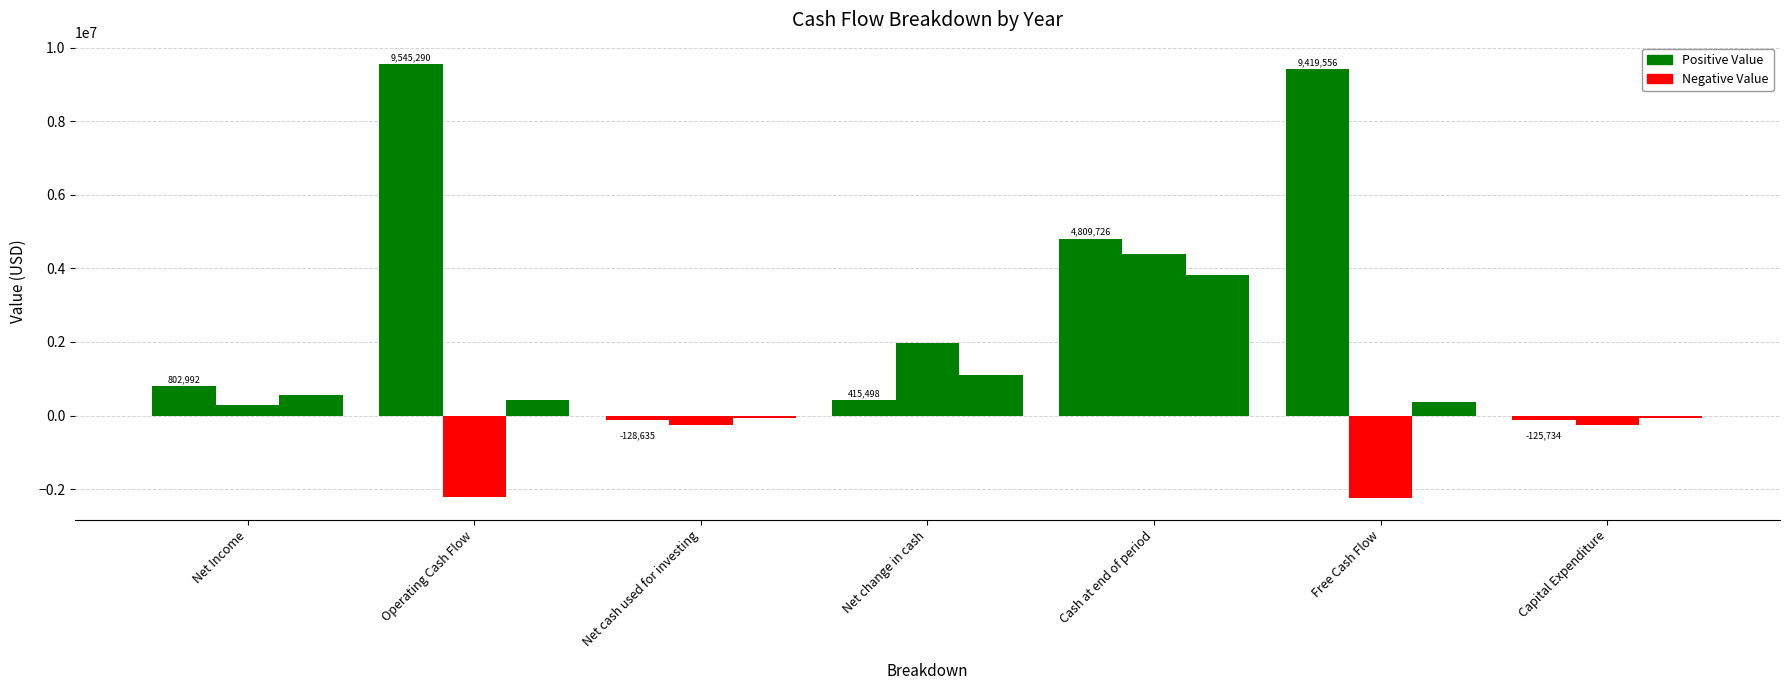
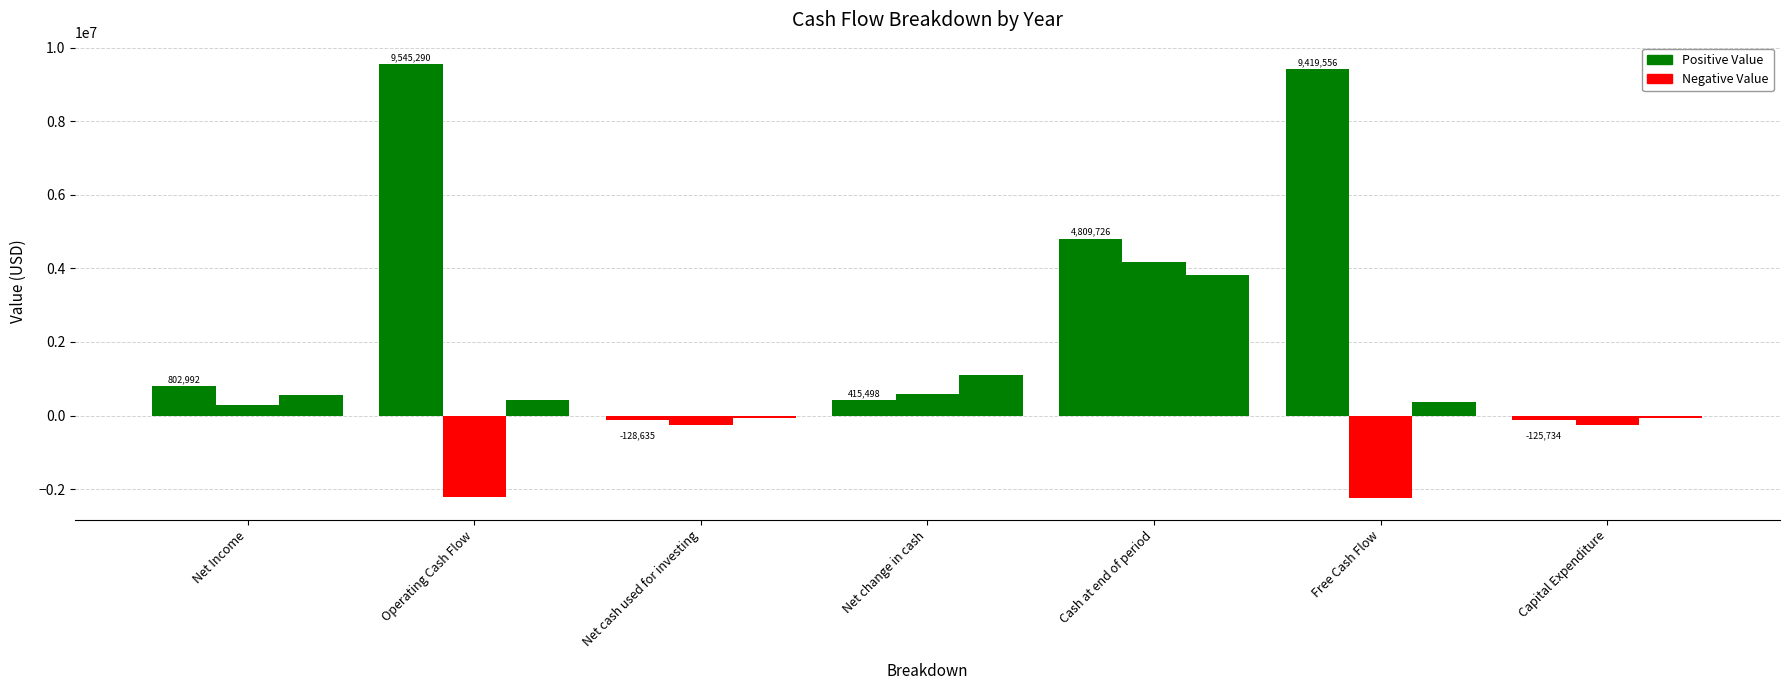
Net change in cash: 2000000 -> 600000
Cash at end of period: 4400000 -> 4200000
